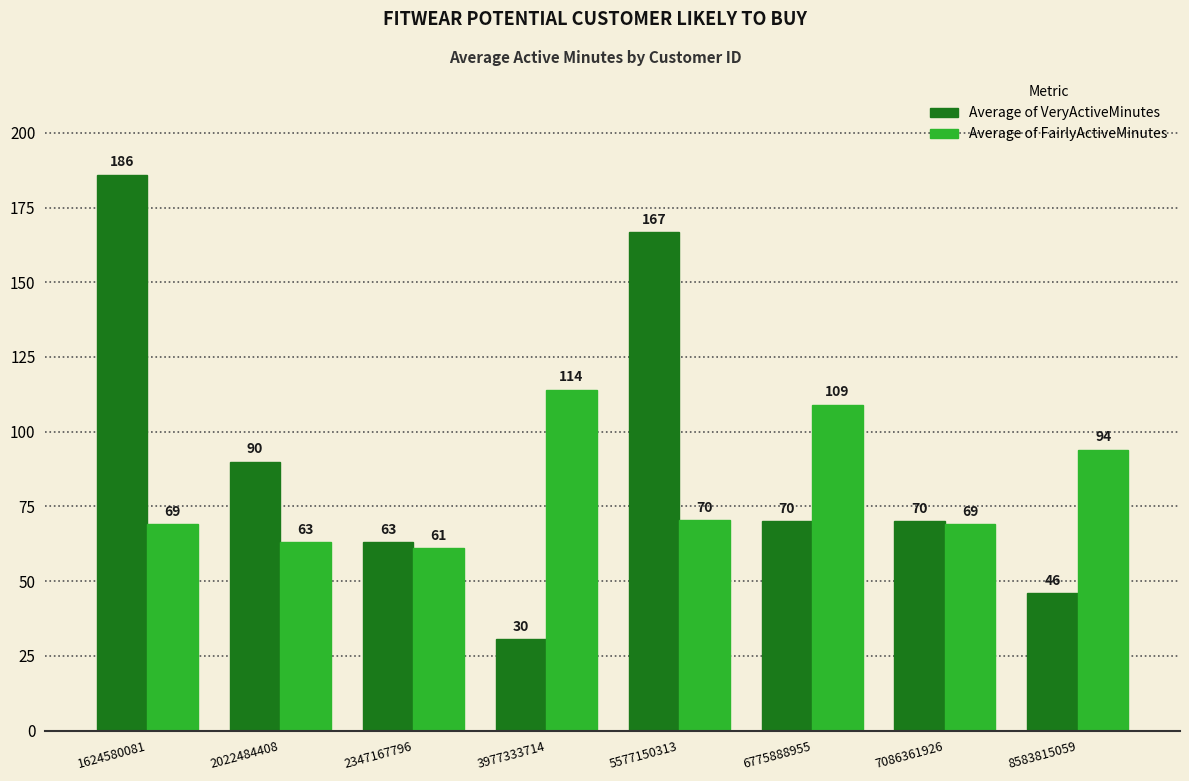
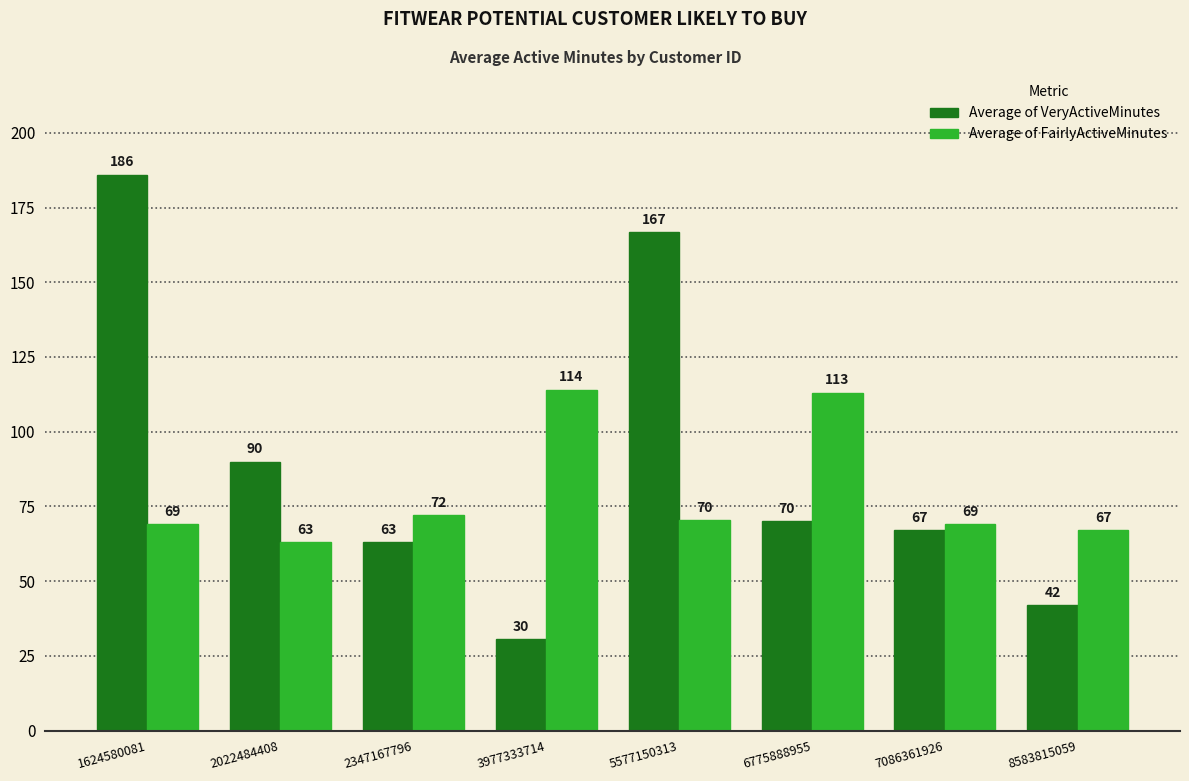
Average of FairlyActiveMinutes, 2347167796: 61 -> 72
Average of FairlyActiveMinutes, 6775888955: 109 -> 113
Average of VeryActiveMinutes, 7086361926: 70 -> 67
Average of VeryActiveMinutes, 8583815059: 46 -> 42
Average of FairlyActiveMinutes, 8583815059: 94 -> 67
